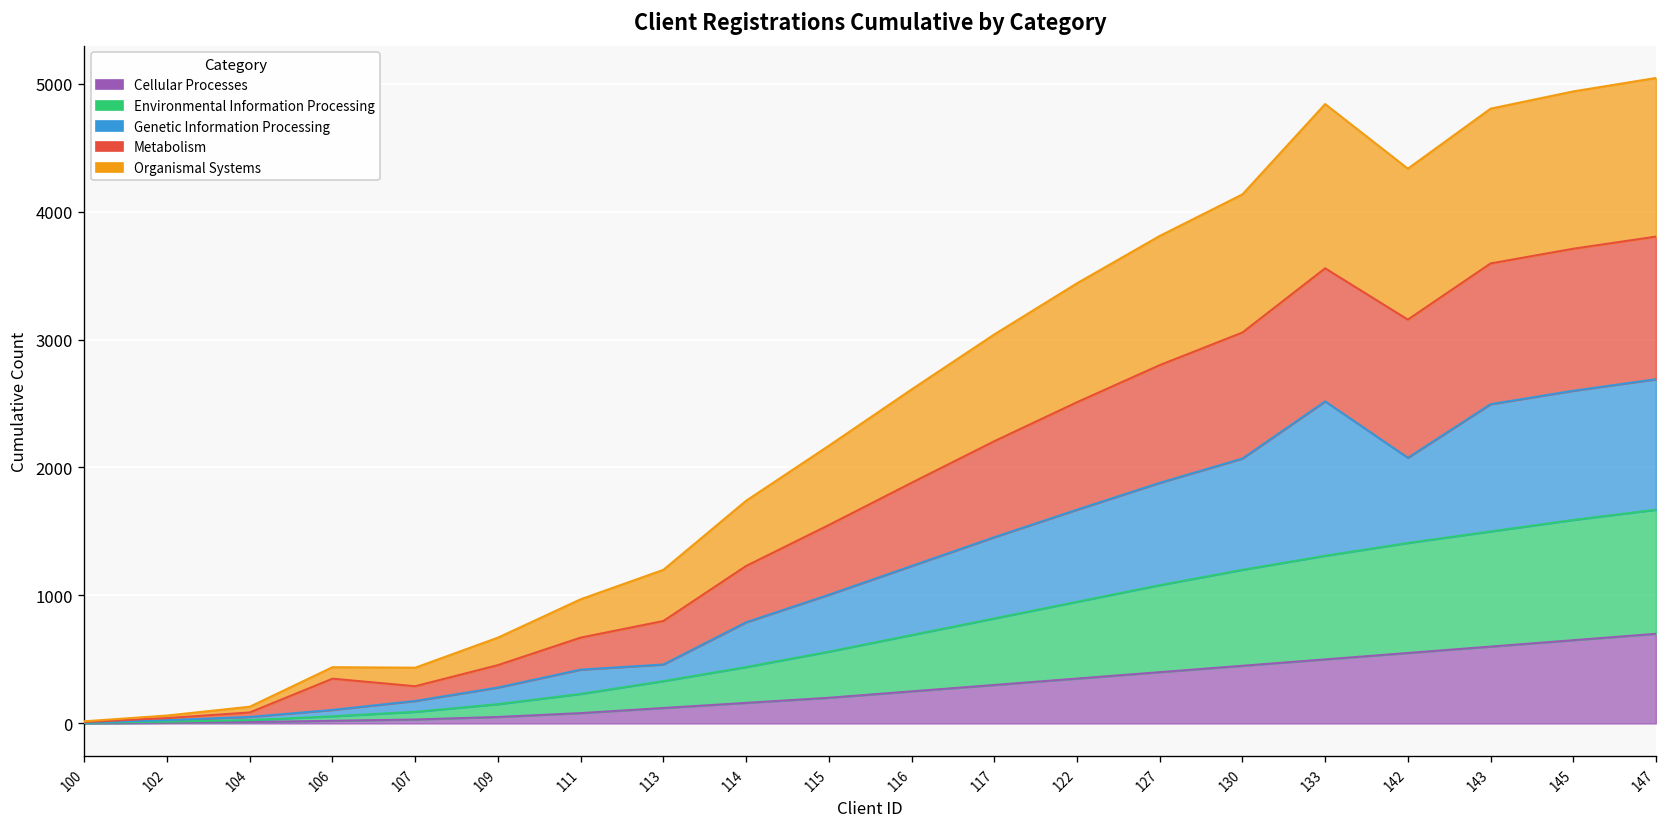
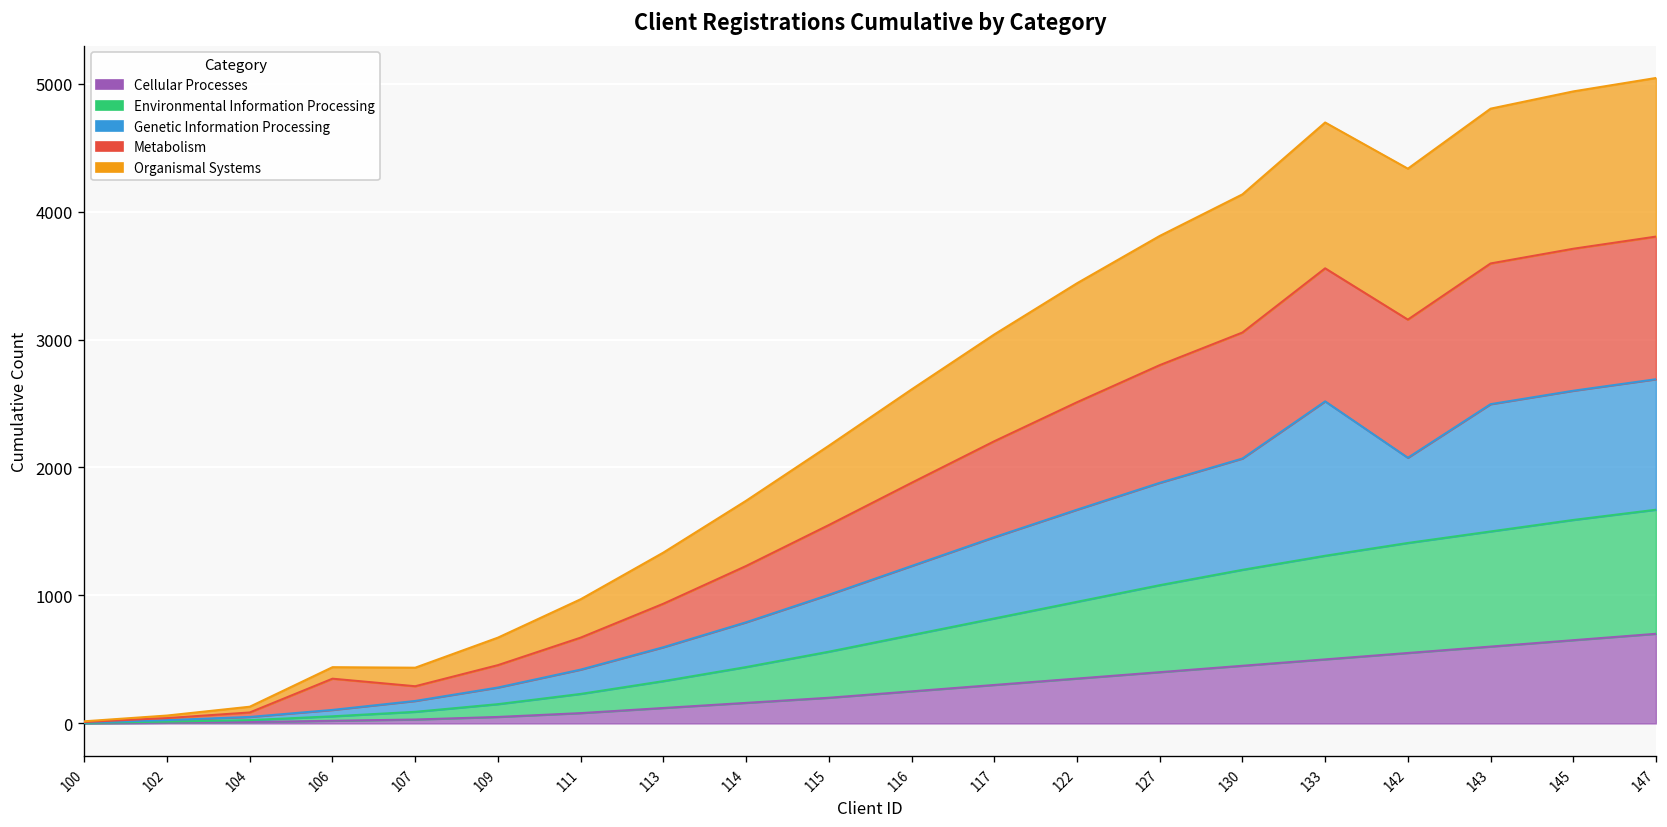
Genetic Information Processing, 113: 130 -> 270
Organismal Systems, 133: 1280 -> 1140
